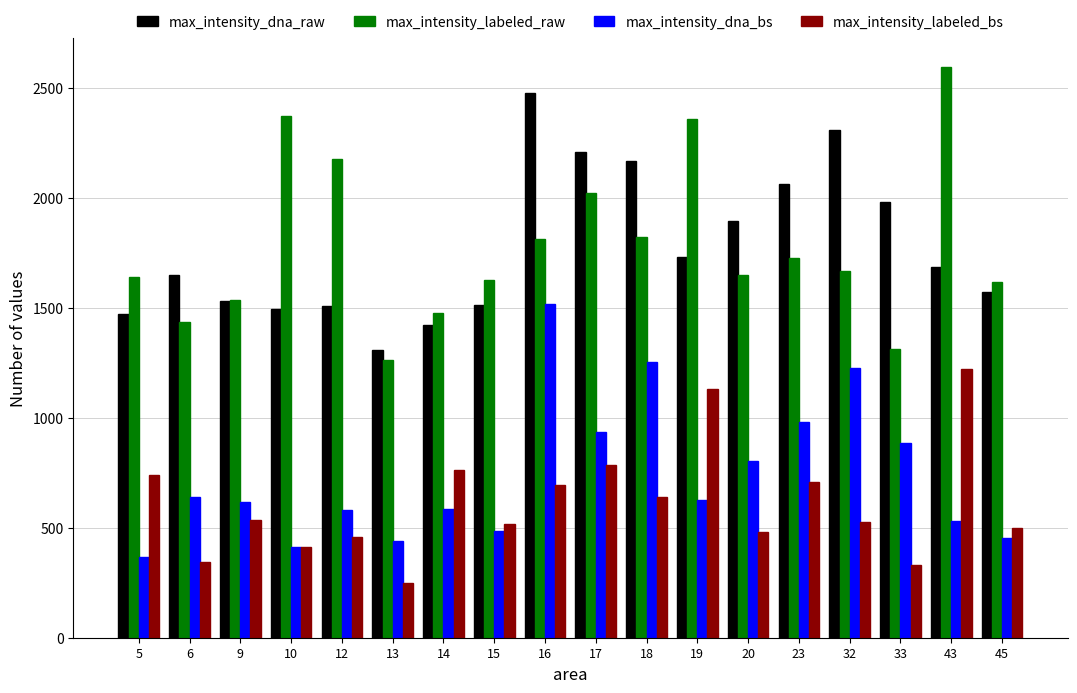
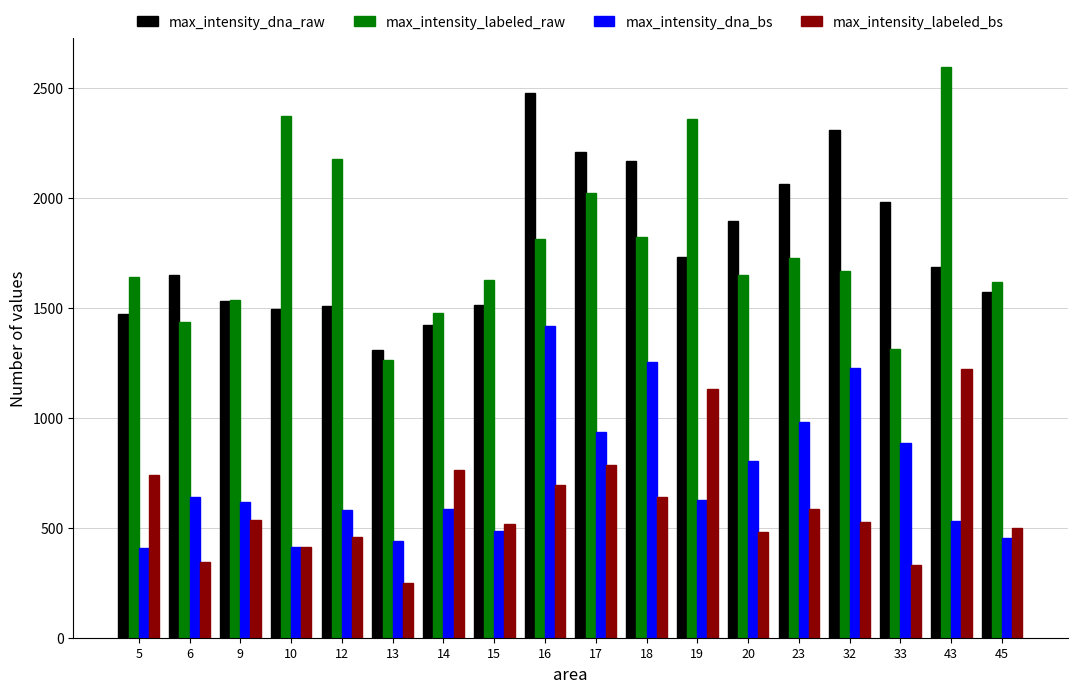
max_intensity_dna_bs, 5: 370 -> 410
max_intensity_dna_bs, 16: 1520 -> 1420
max_intensity_labeled_bs, 23: 710 -> 580
